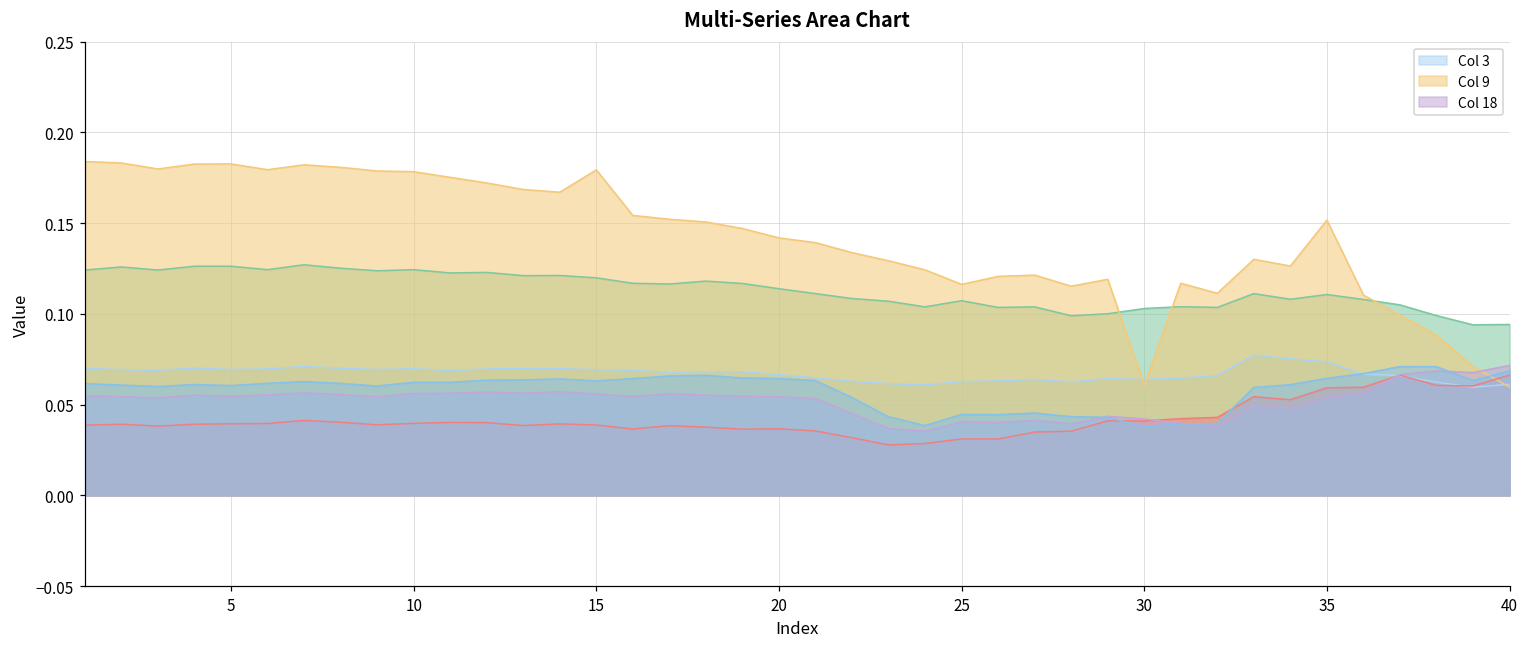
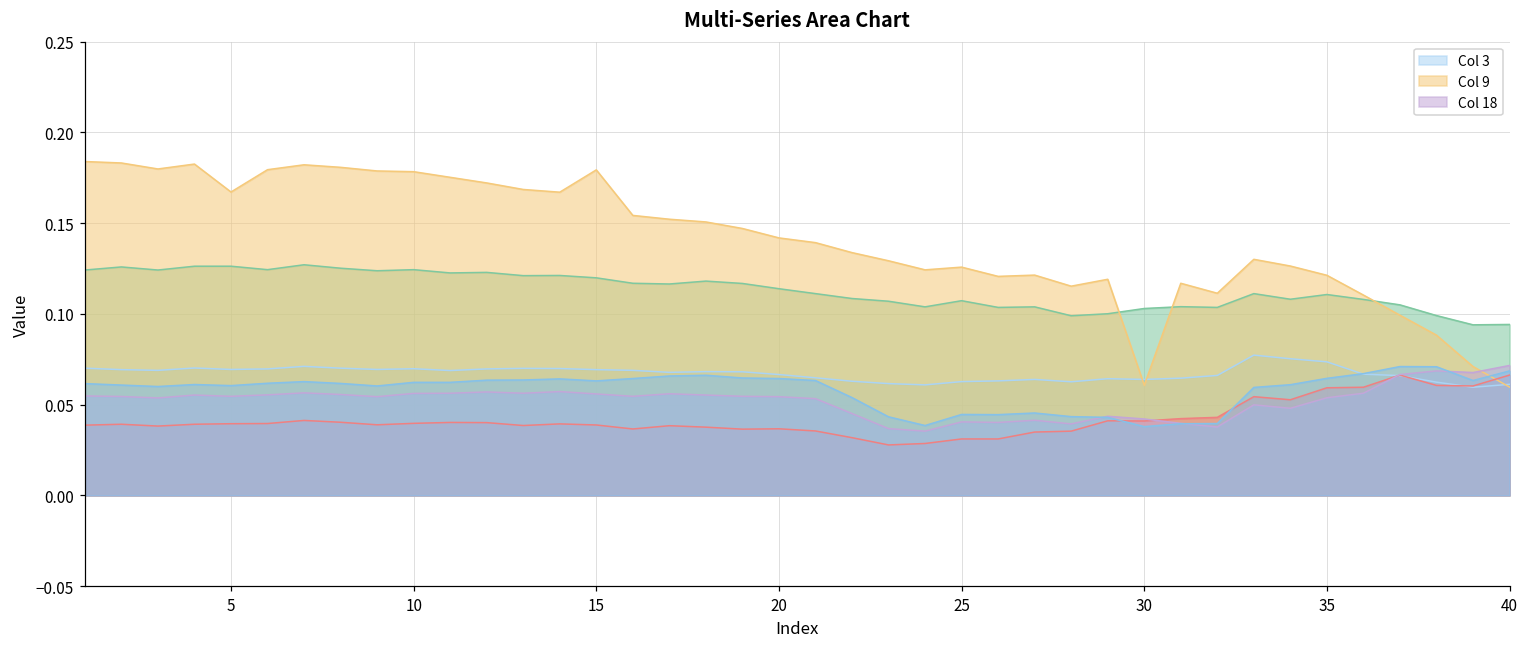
Col 9, 5: 0.183 -> 0.167
Col 9, 25: 0.116 -> 0.126
Col 9, 35: 0.152 -> 0.121
